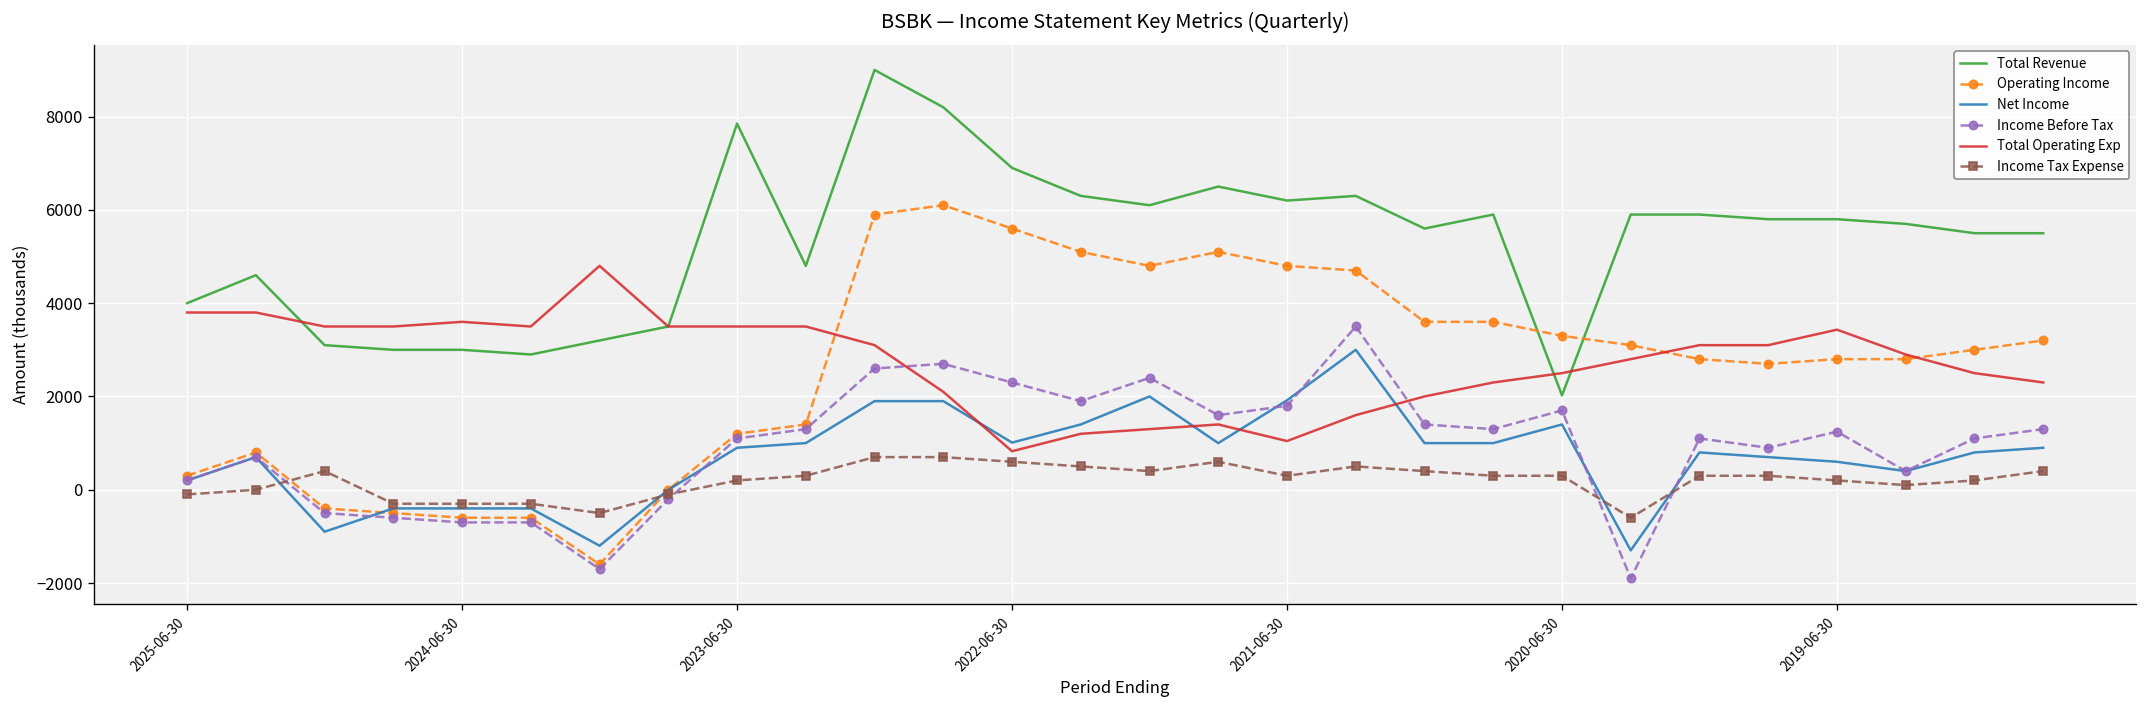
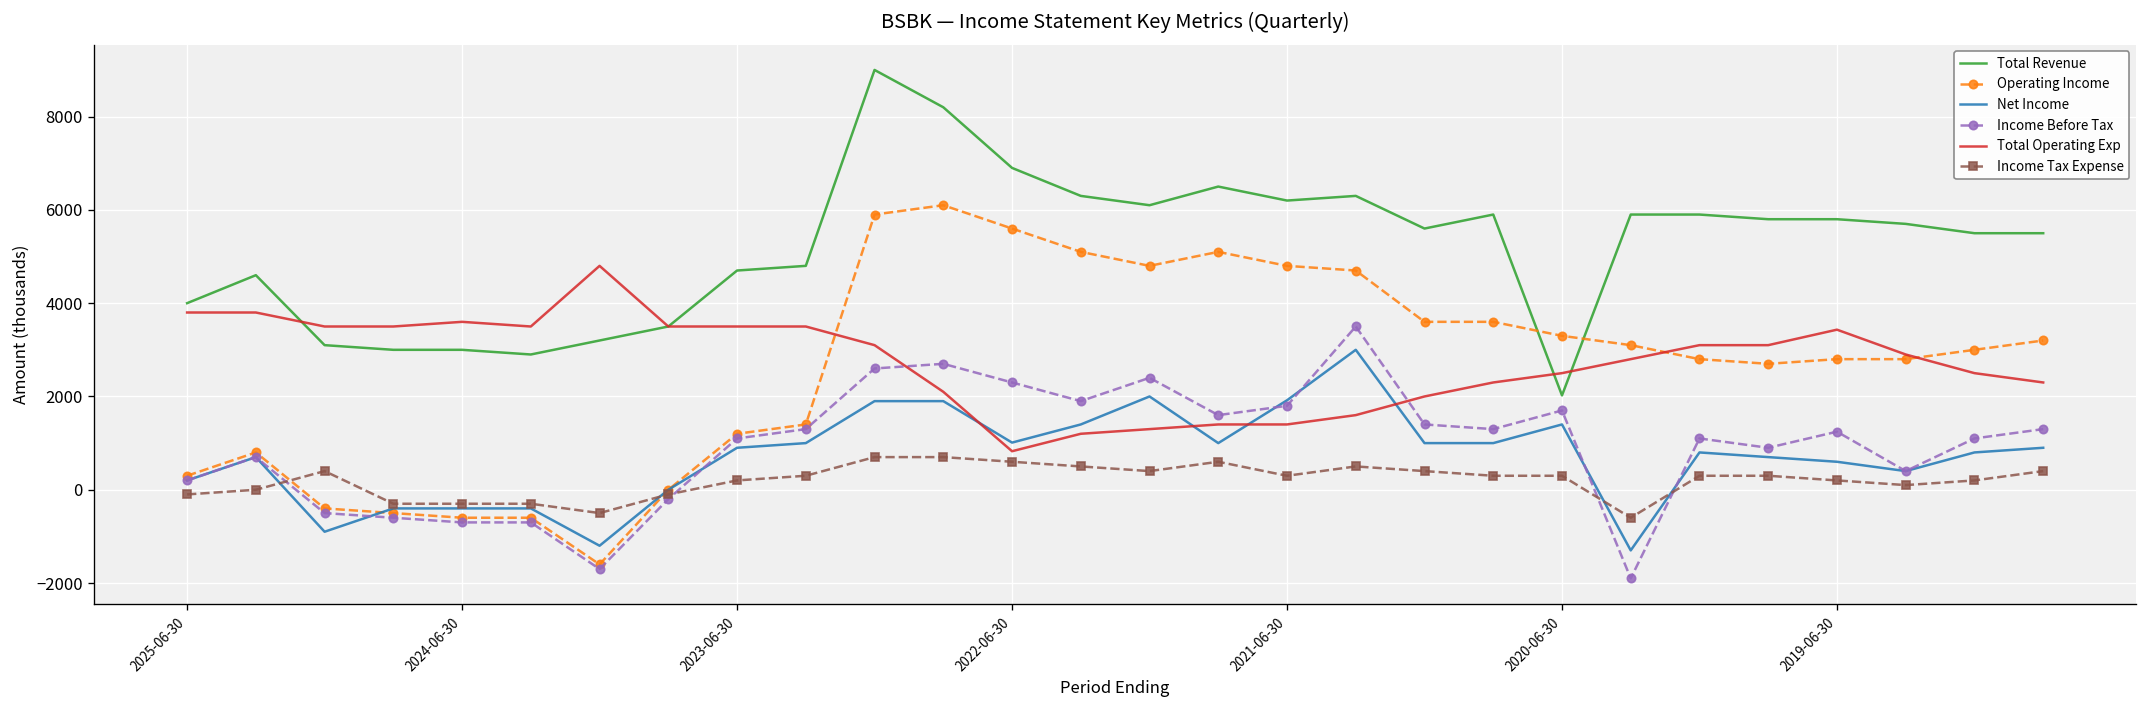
Total Revenue, 2023-06-30: 7900 -> 4700
Total Operating Exp, 2021-06-30: 1000 -> 1400
